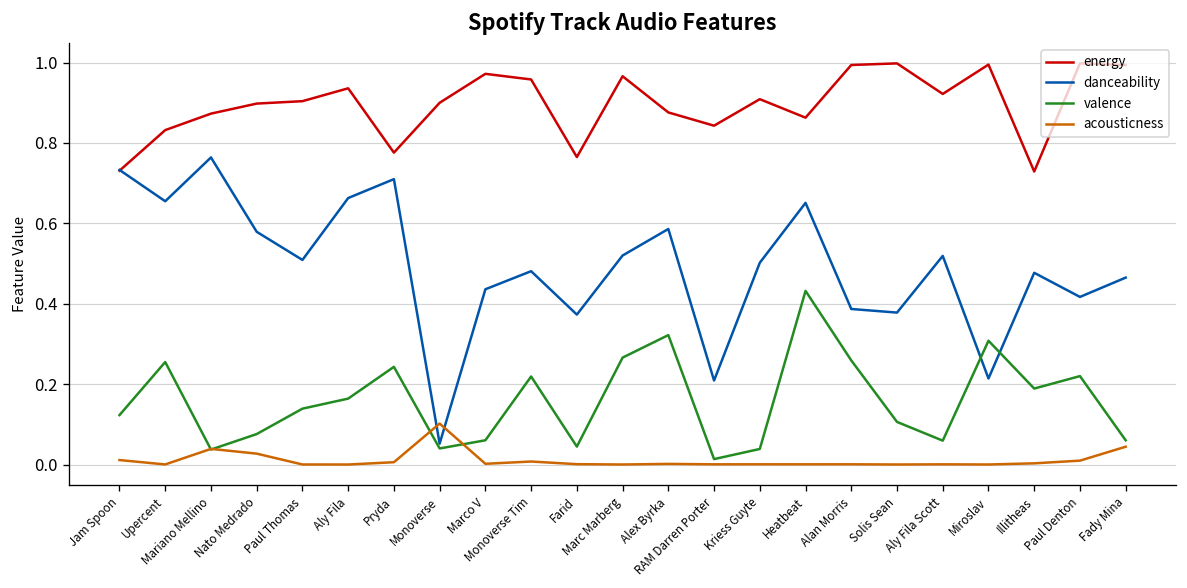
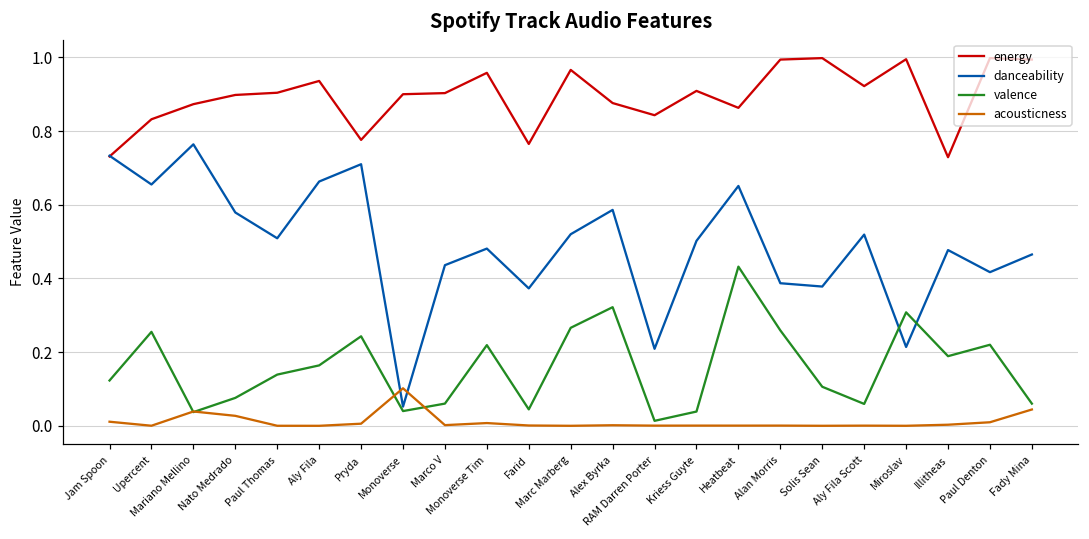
energy, Marco V: 0.97 -> 0.90
